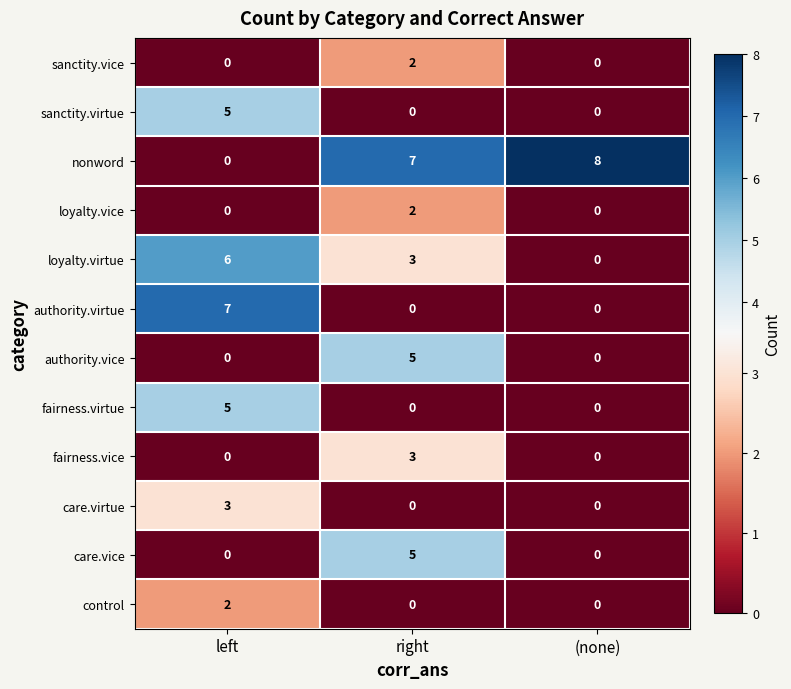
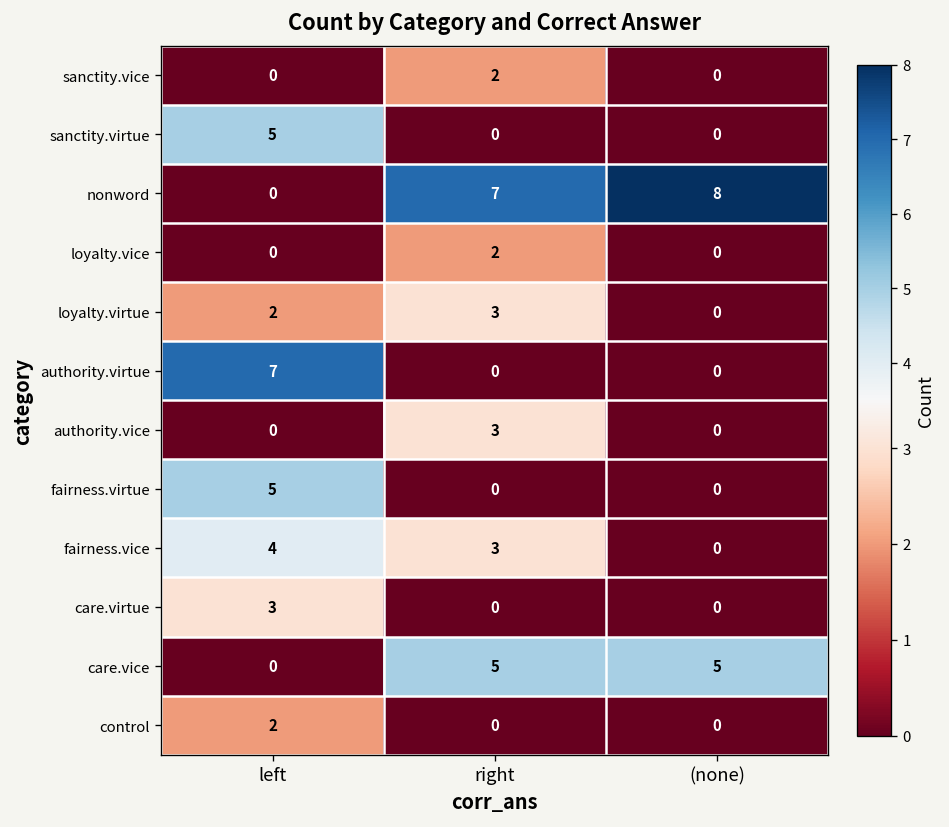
loyalty.virtue, left: 6 -> 2
authority.vice, right: 5 -> 3
fairness.vice, left: 0 -> 4
care.vice, (none): 0 -> 5
